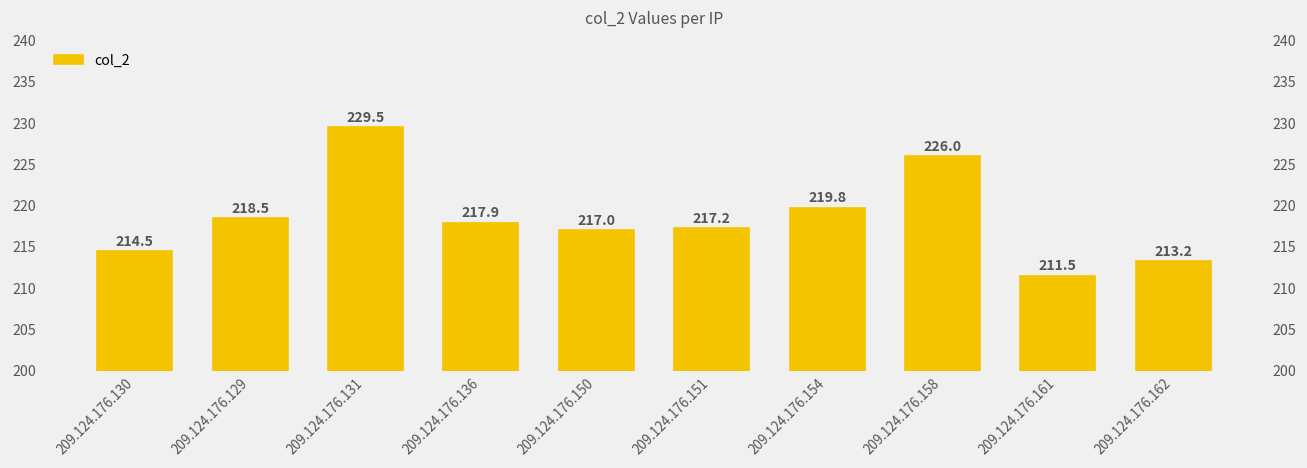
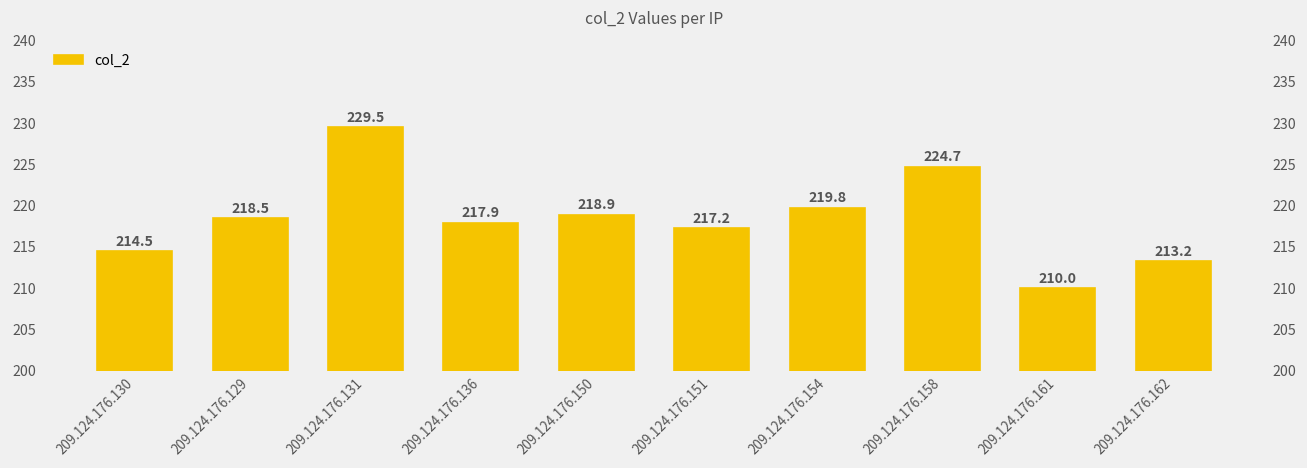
209.124.176.150: 217.0 -> 218.9
209.124.176.158: 226.0 -> 224.7
209.124.176.161: 211.5 -> 210.0
